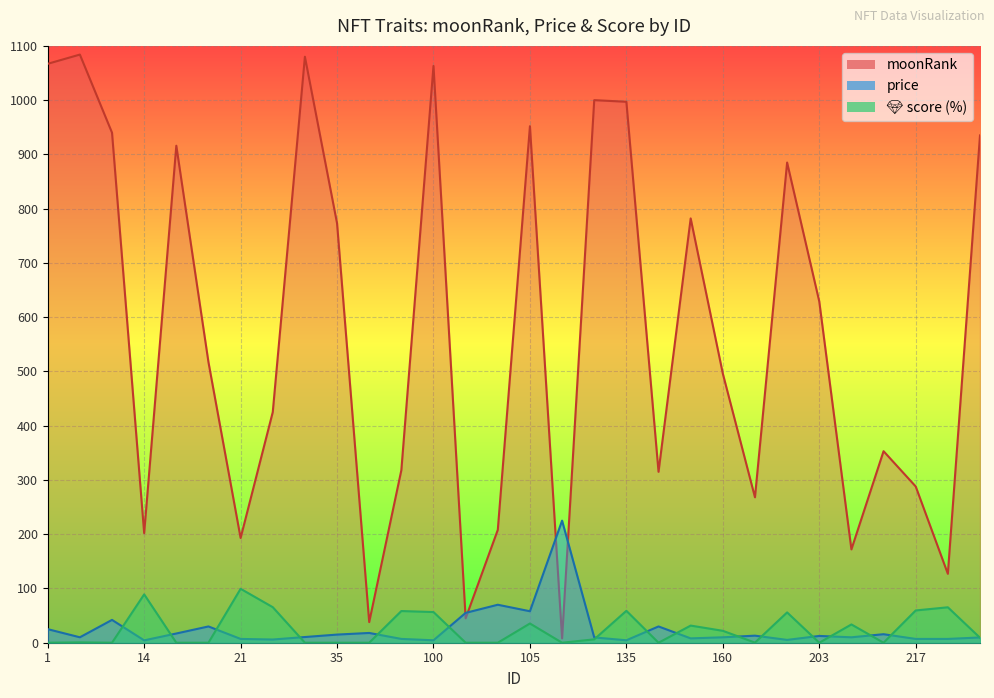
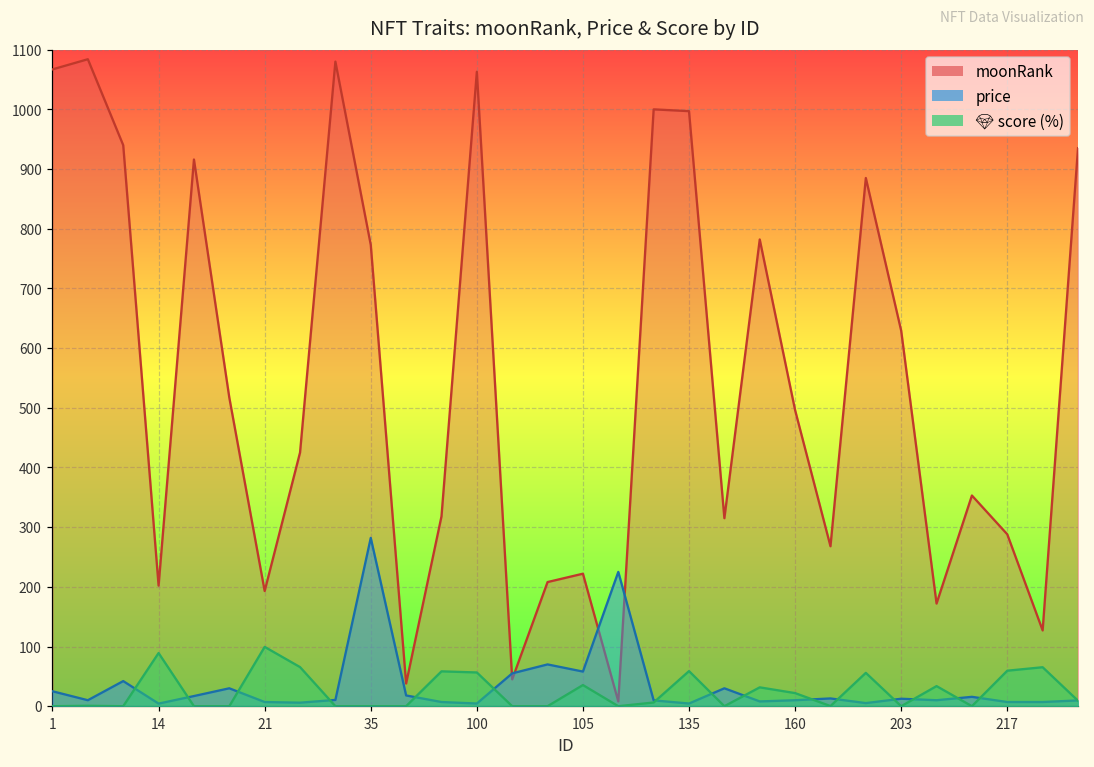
price, 35: 20 -> 280
moonRank, 105: 950 -> 220
